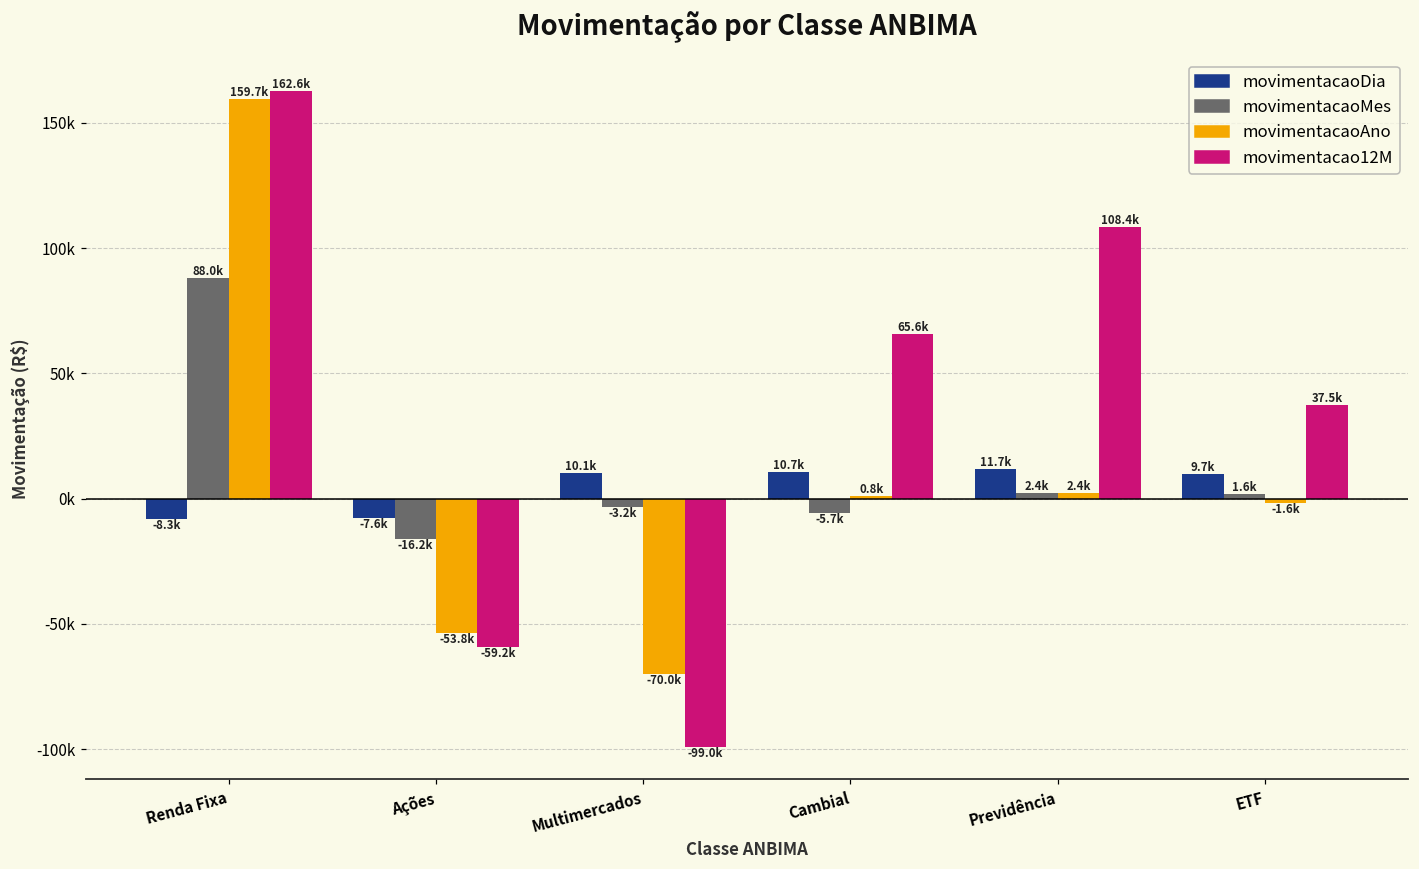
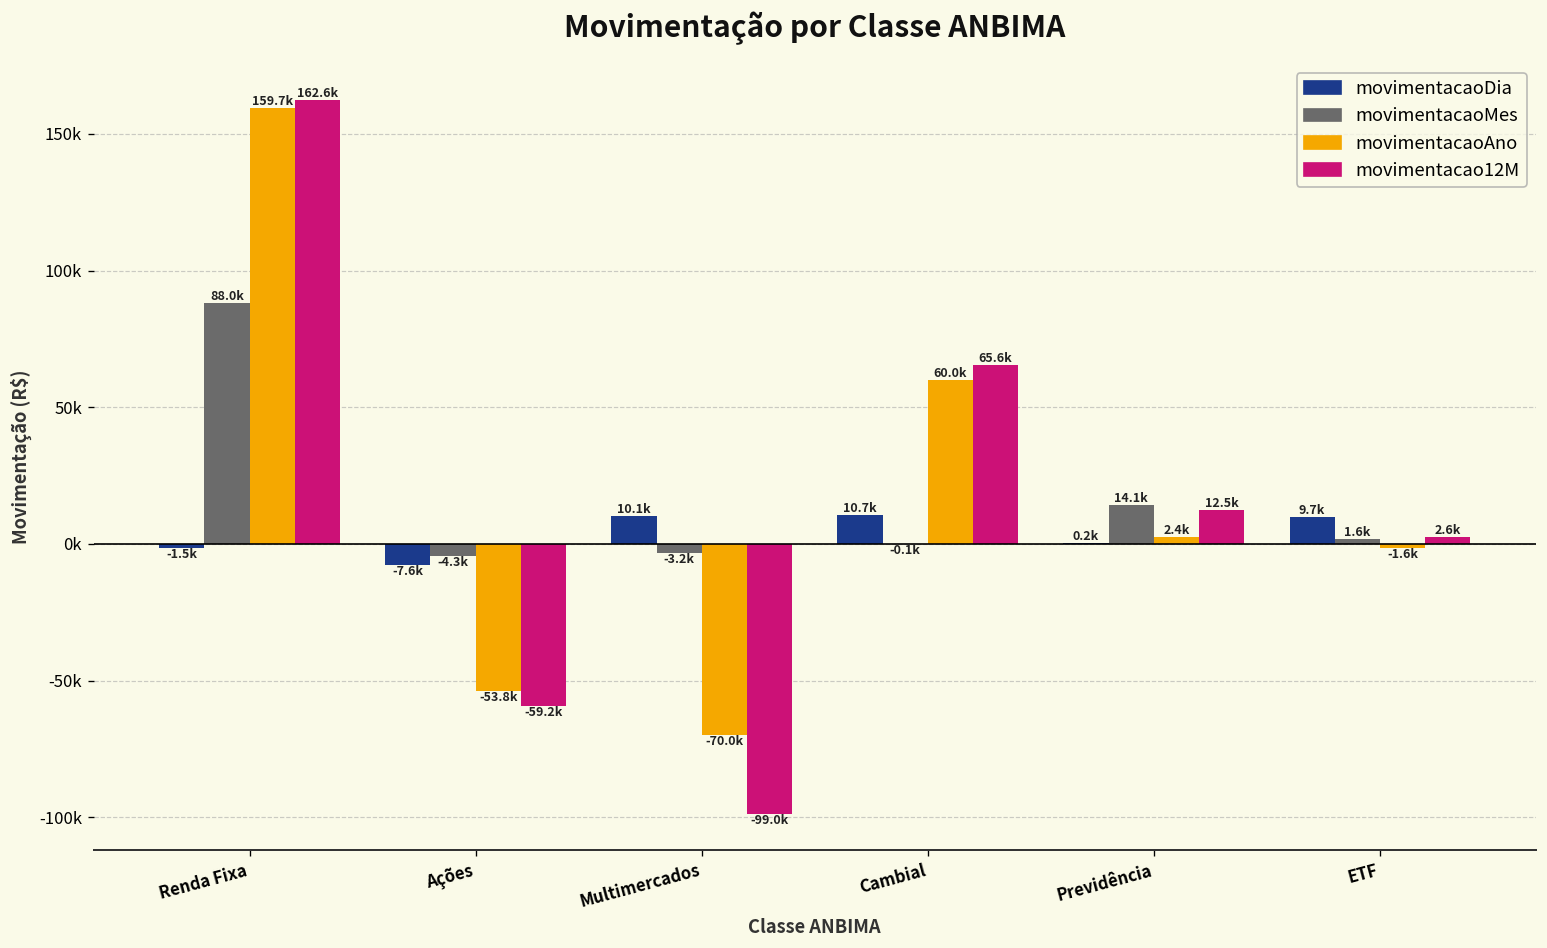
movimentacaoDia, Renda Fixa: -8.3k -> -1.5k
movimentacaoMes, Ações: -16.2k -> -4.3k
movimentacaoMes, Cambial: -5.7k -> -0.1k
movimentacaoAno, Cambial: 0.8k -> 60.0k
movimentacaoDia, Previdência: 11.7k -> 0.2k
movimentacaoMes, Previdência: 2.4k -> 14.1k
movimentacao12M, Previdência: 108.4k -> 12.5k
movimentacao12M, ETF: 37.5k -> 2.6k
